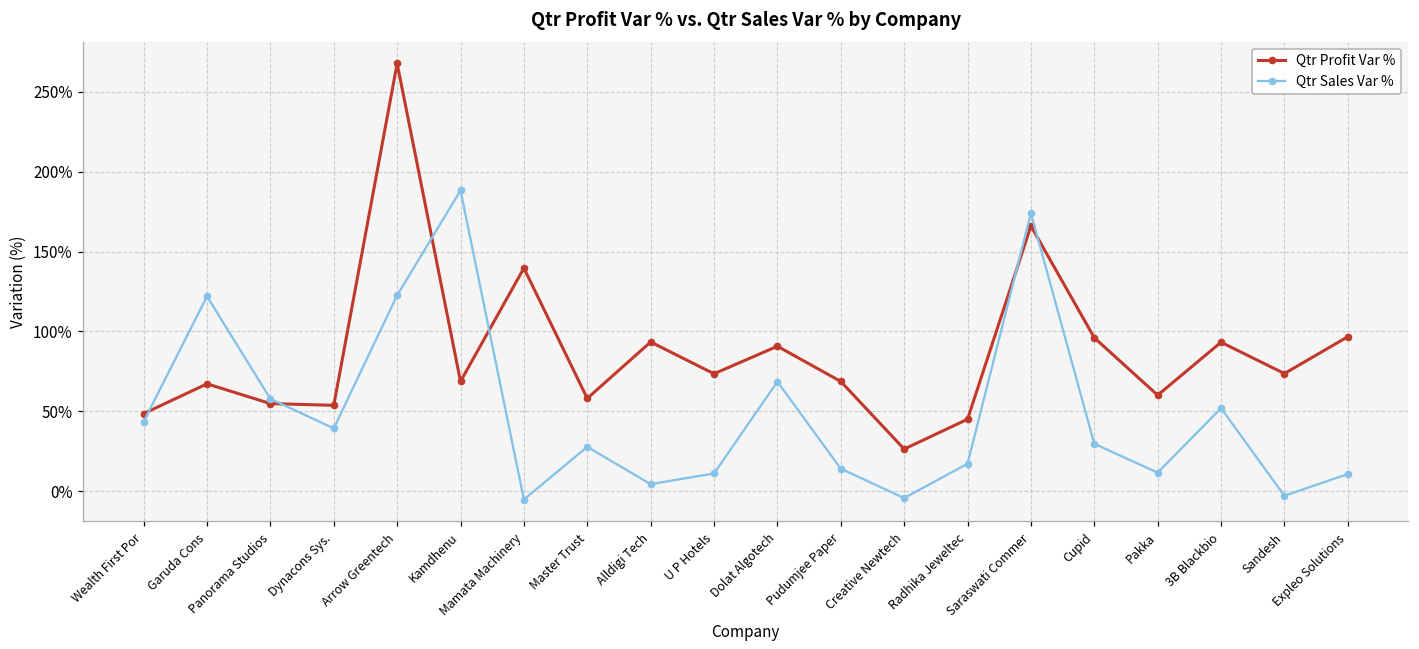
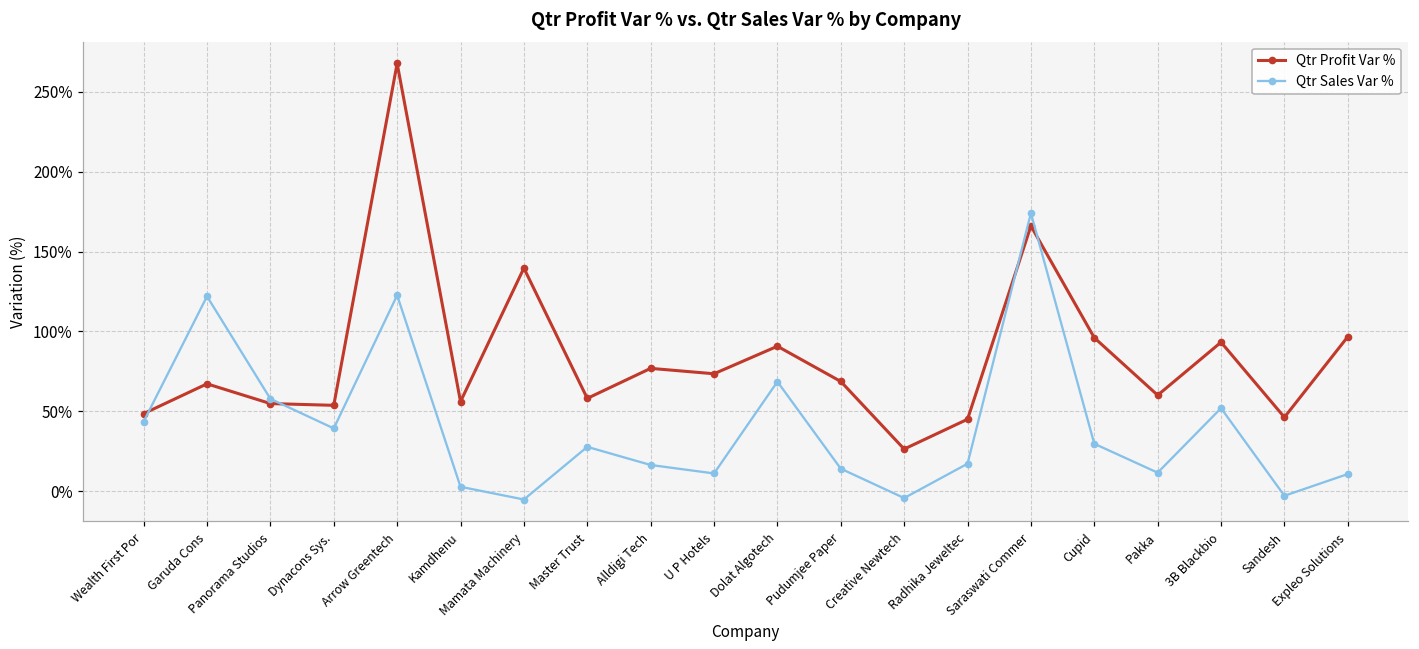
Qtr Profit Var %, Kamdhenu: 69% -> 56%
Qtr Sales Var %, Kamdhenu: 188% -> 3%
Qtr Profit Var %, Alldigi Tech: 93% -> 77%
Qtr Sales Var %, Alldigi Tech: 4% -> 16%
Qtr Profit Var %, Sandesh: 74% -> 46%
